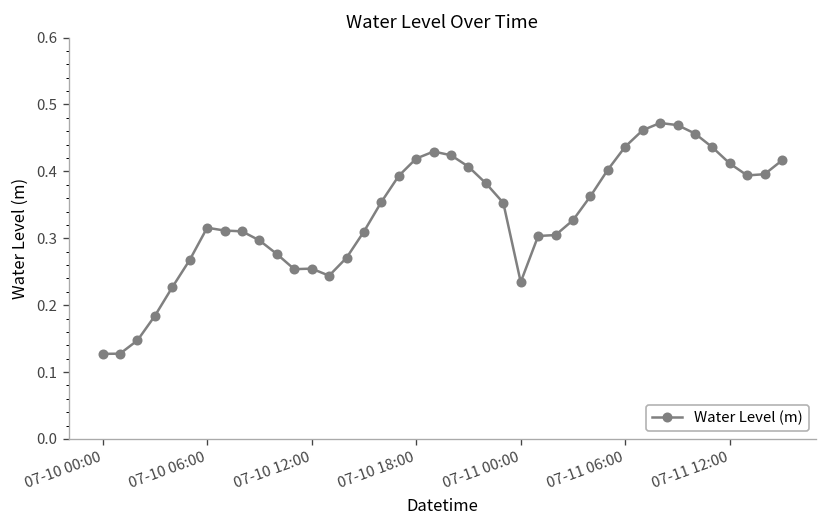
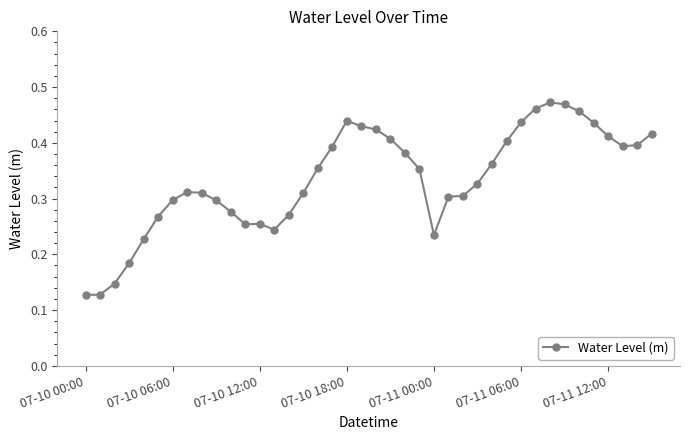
07-10 06:00: 0.32 -> 0.30
07-10 18:00: 0.42 -> 0.44
